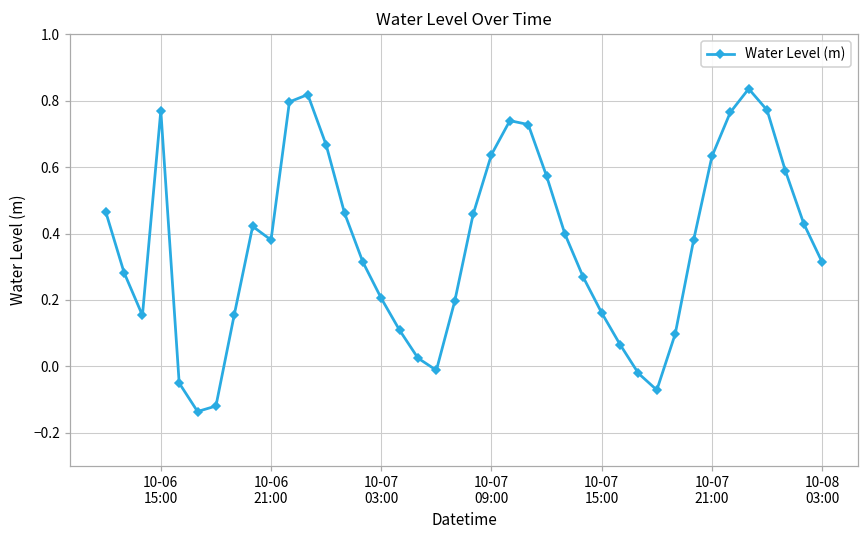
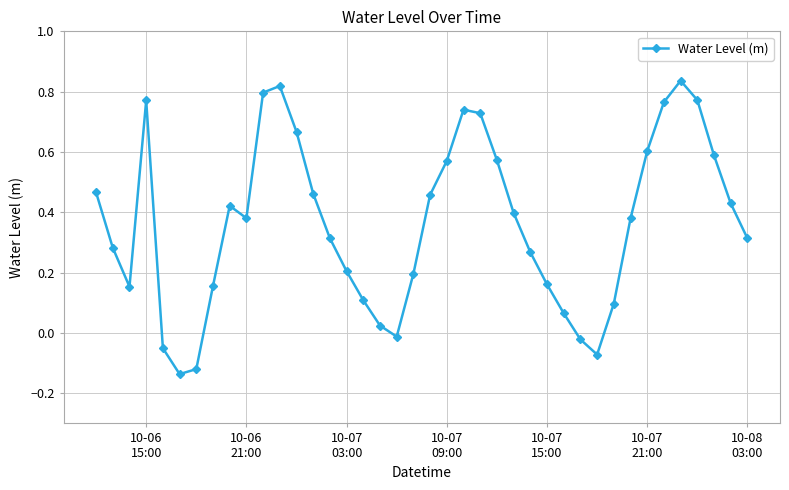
10-07 09:00: 0.64 -> 0.57
10-07 21:00: 0.63 -> 0.60
